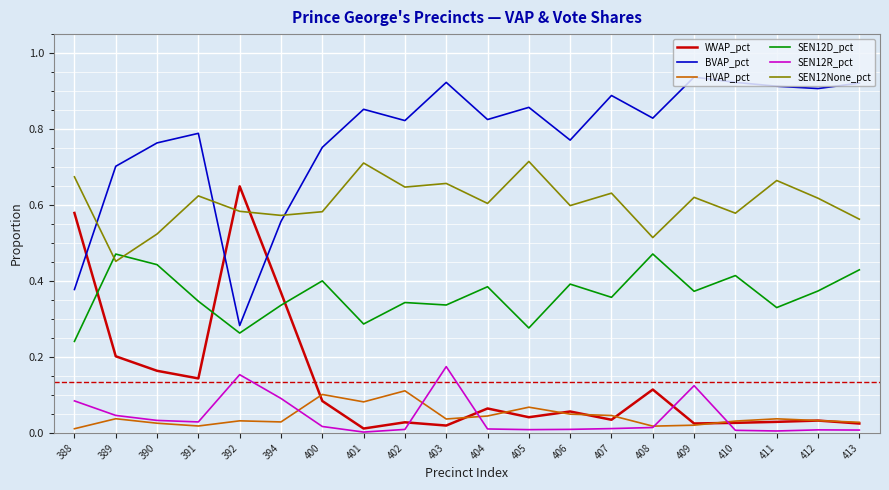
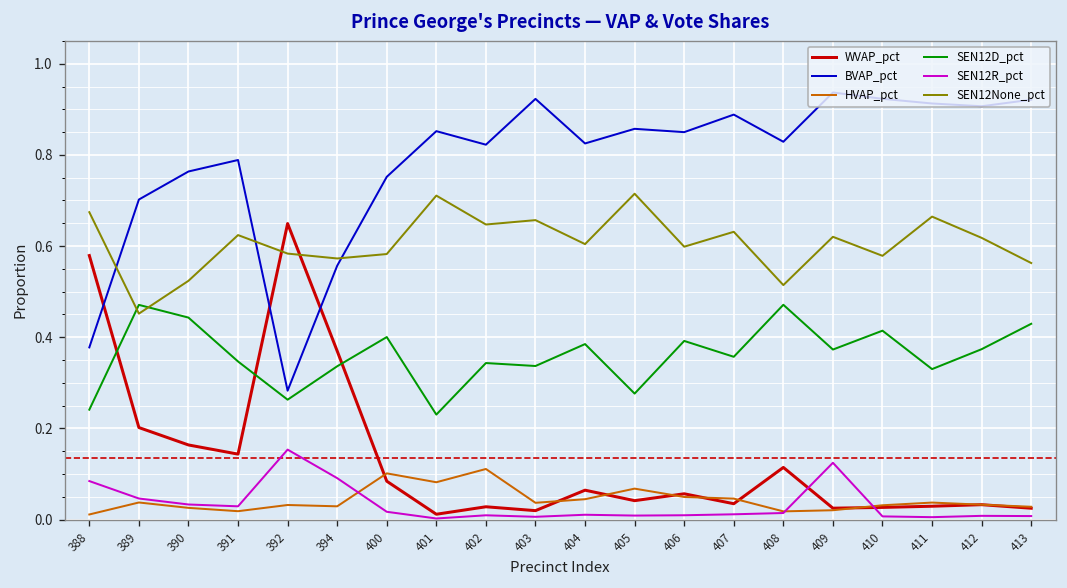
SEN12D_pct, 401: 0.29 -> 0.23
SEN12R_pct, 403: 0.17 -> 0.01
BVAP_pct, 406: 0.77 -> 0.85
